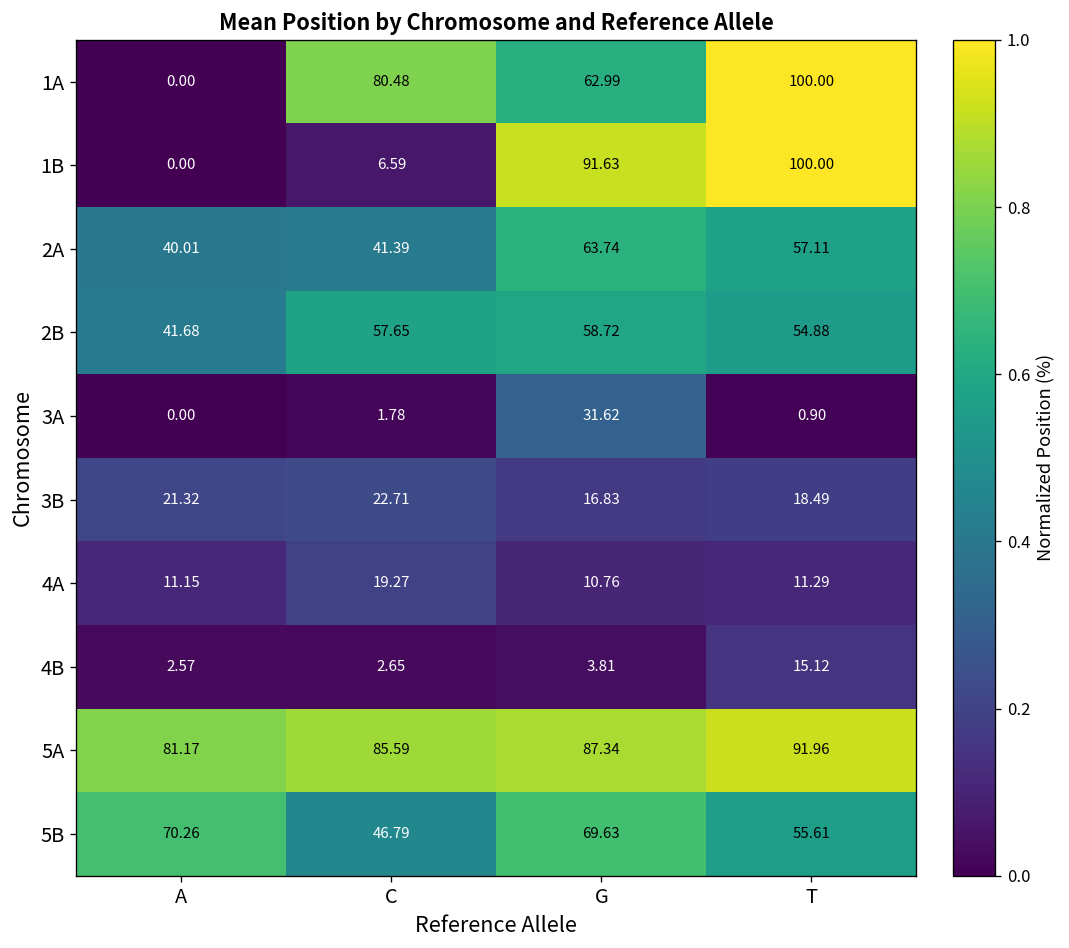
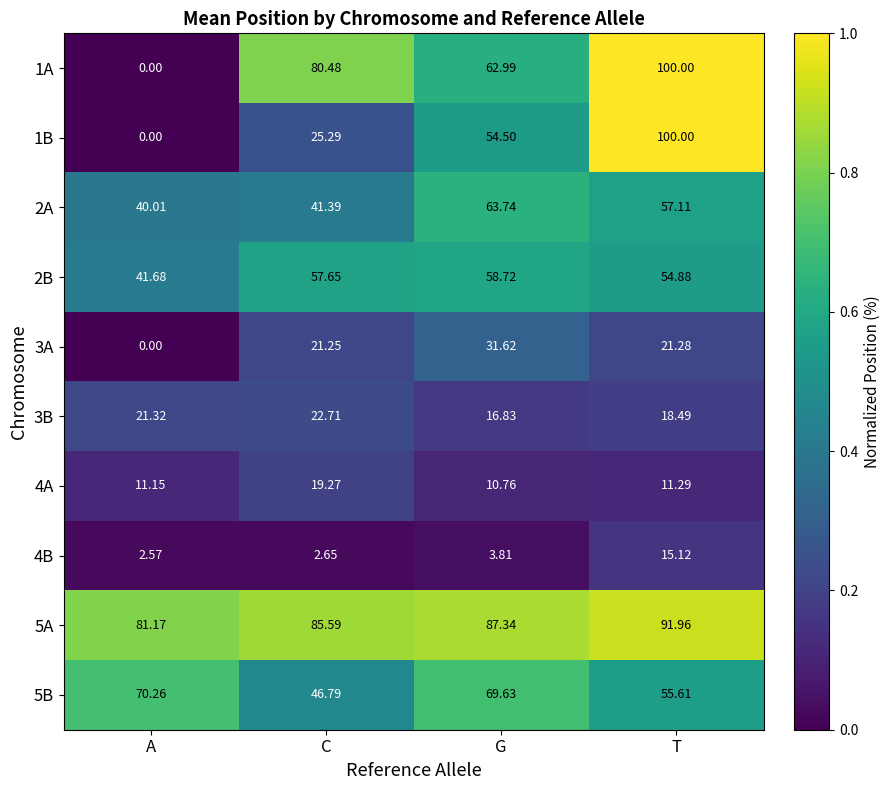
1B, C: 6.59 -> 25.29
1B, G: 91.63 -> 54.50
3A, C: 1.78 -> 21.25
3A, T: 0.90 -> 21.28
